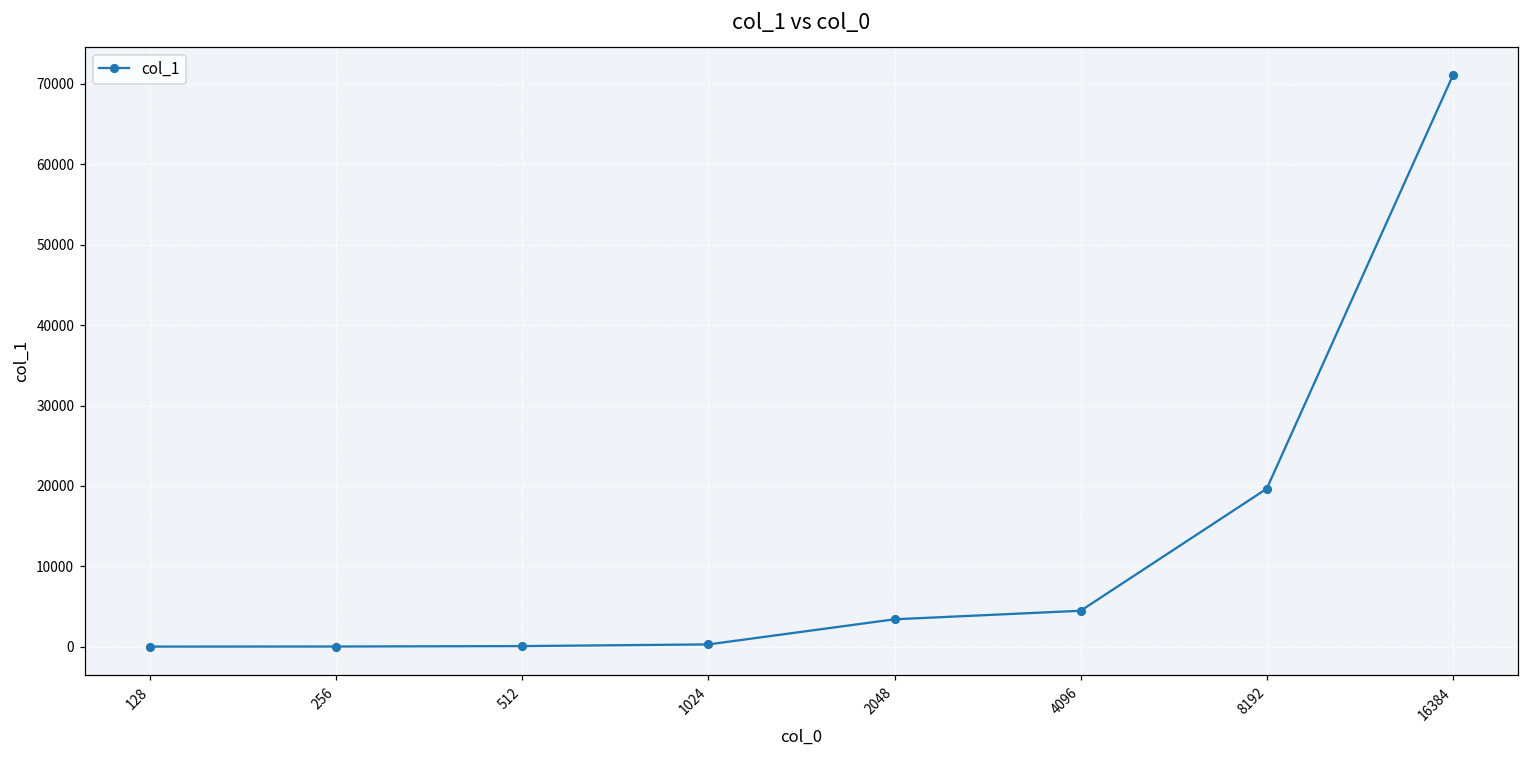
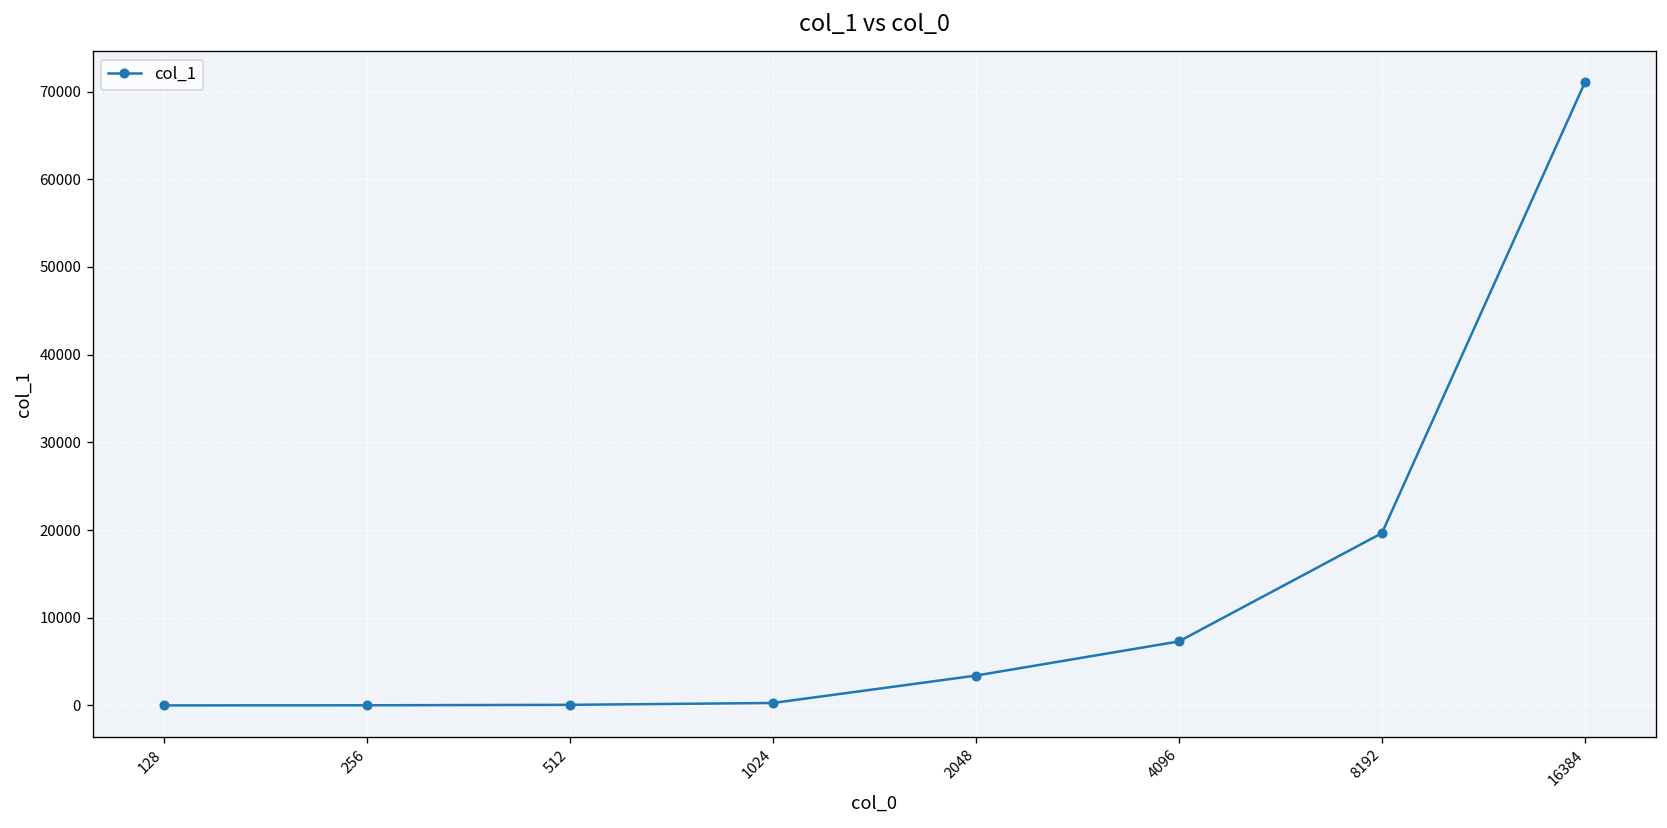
4096: 4000 -> 7000
